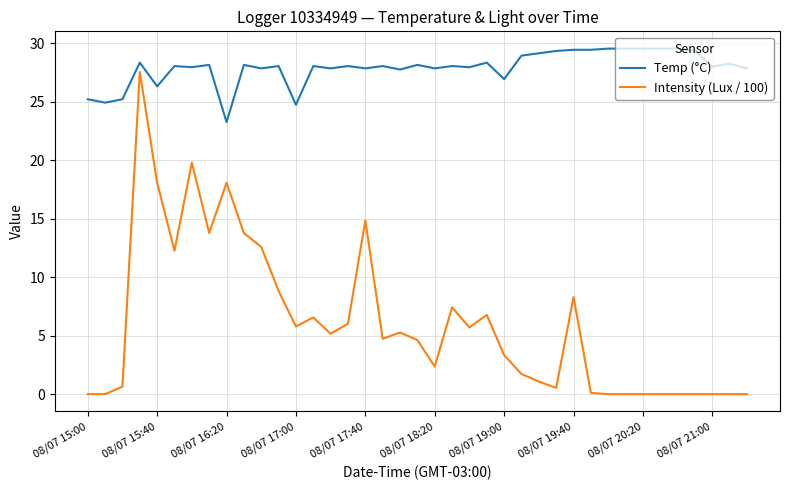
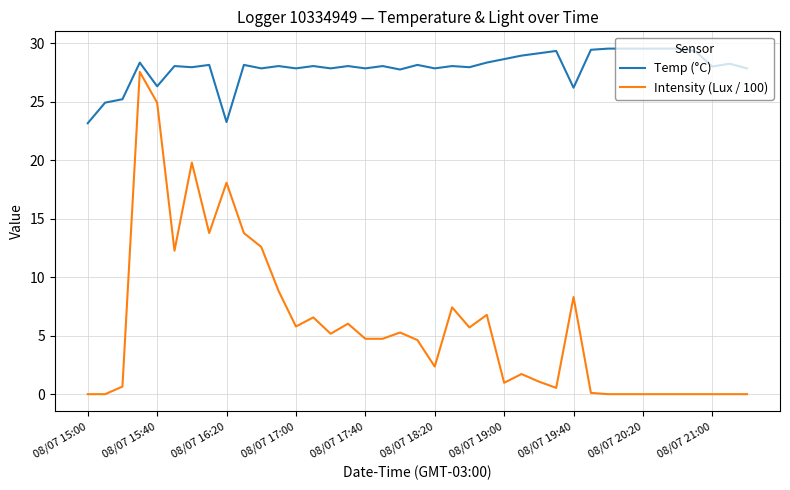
Temp (°C), 08/07 15:00: 25.2 -> 23.2
Intensity (Lux / 100), 08/07 15:40: 18.1 -> 24.9
Temp (°C), 08/07 17:00: 24.8 -> 27.9
Intensity (Lux / 100), 08/07 17:40: 14.9 -> 4.7
Temp (°C), 08/07 19:00: 26.9 -> 28.7
Intensity (Lux / 100), 08/07 19:00: 3.3 -> 1.0
Temp (°C), 08/07 19:40: 29.5 -> 26.2
